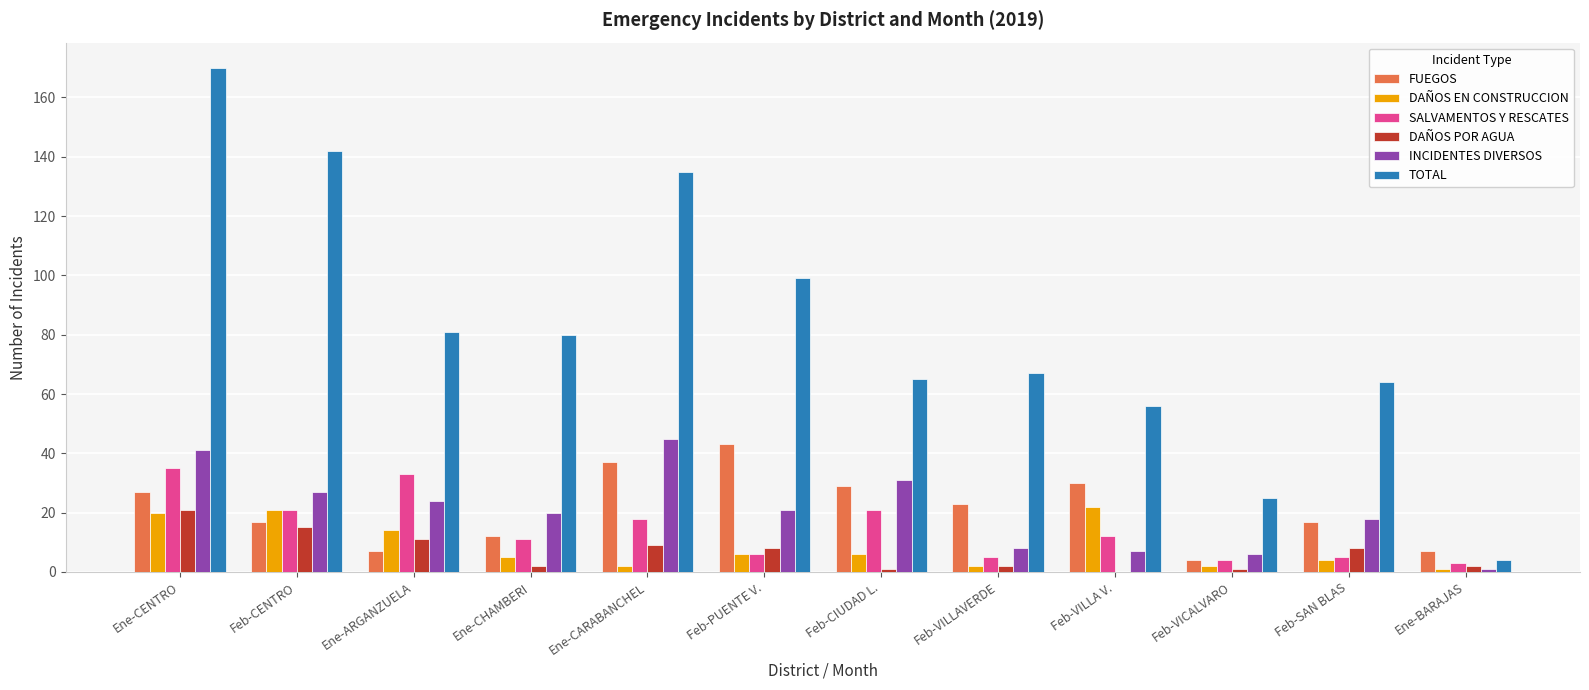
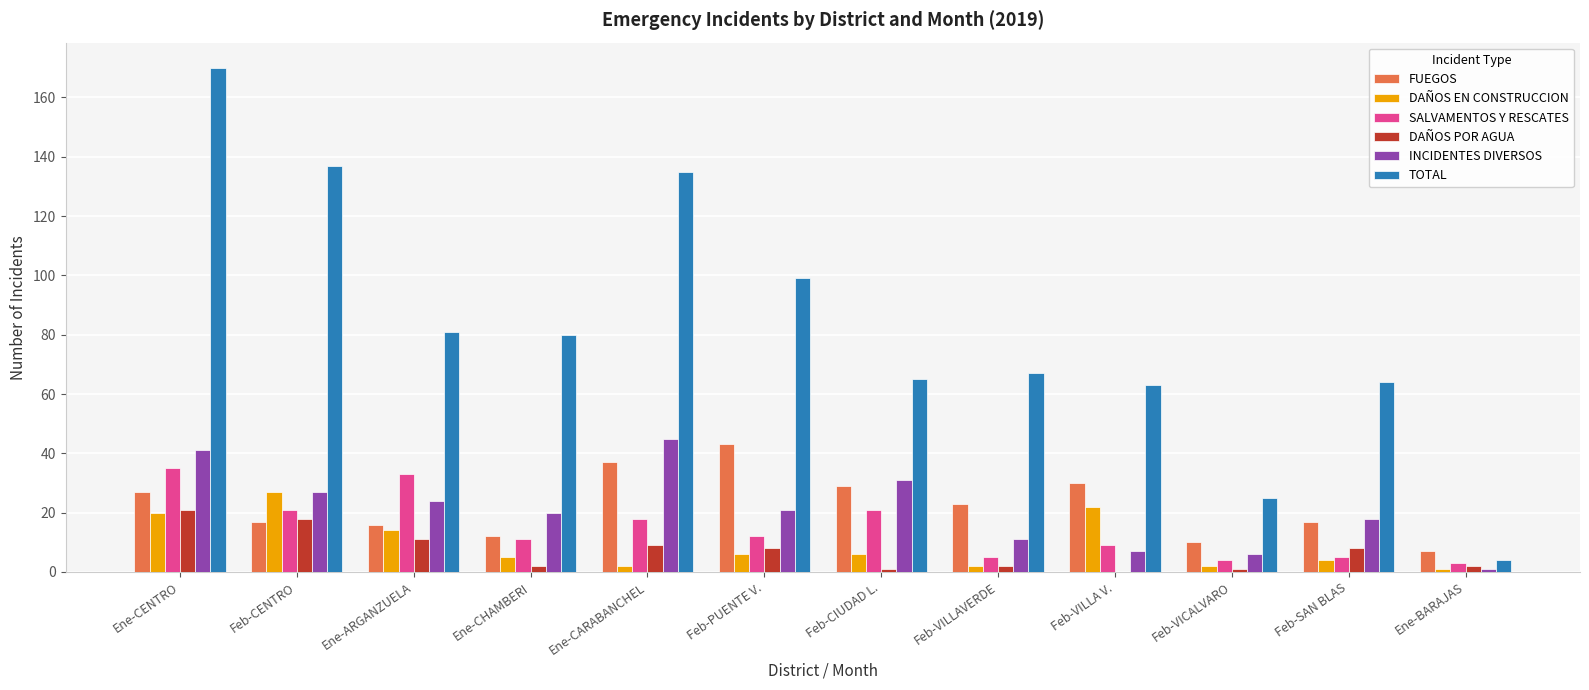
DAÑOS EN CONSTRUCCION, Feb-CENTRO: 21 -> 27
DAÑOS POR AGUA, Feb-CENTRO: 15 -> 18
TOTAL, Feb-CENTRO: 142 -> 137
FUEGOS, Ene-ARGANZUELA: 7 -> 16
SALVAMENTOS Y RESCATES, Feb-PUENTE V.: 6 -> 12
INCIDENTES DIVERSOS, Feb-VILLAVERDE: 8 -> 11
SALVAMENTOS Y RESCATES, Feb-VILLA V.: 12 -> 9
TOTAL, Feb-VILLA V.: 56 -> 63
FUEGOS, Feb-VICALVARO: 4 -> 10
